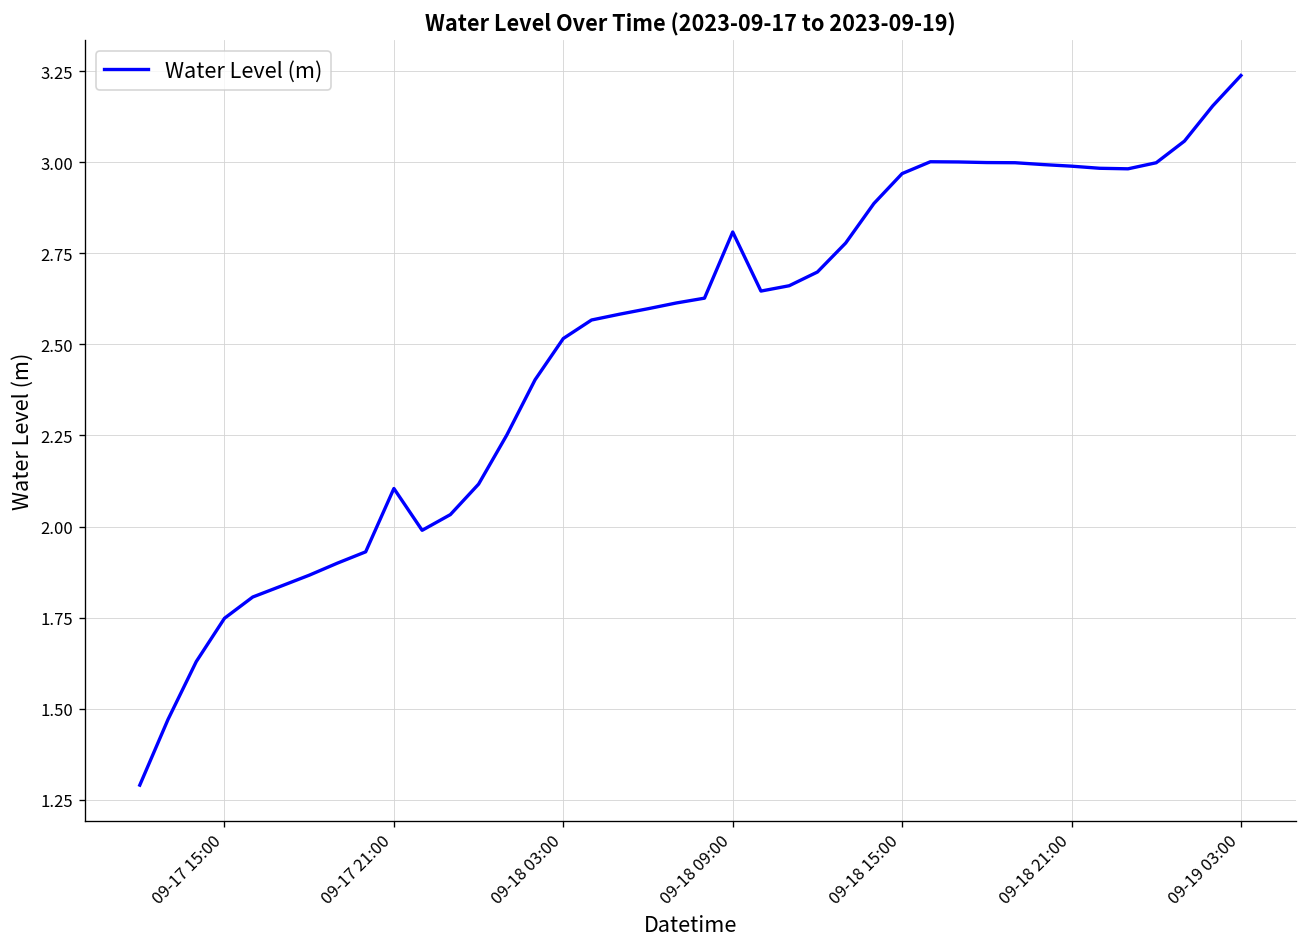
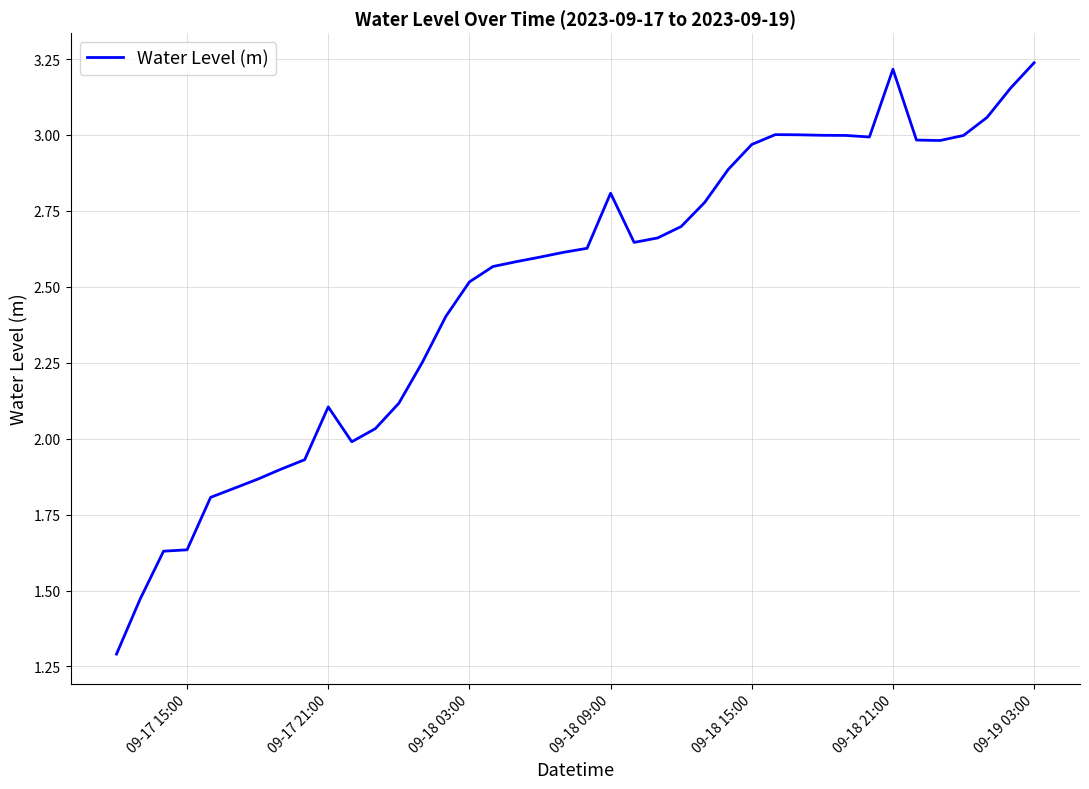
09-17 15:00: 1.75 -> 1.63
09-18 21:00: 2.99 -> 3.22
